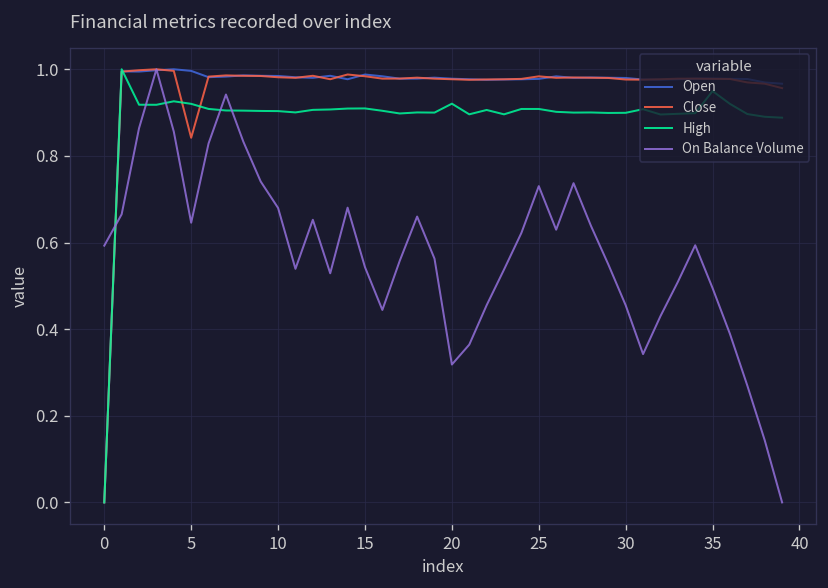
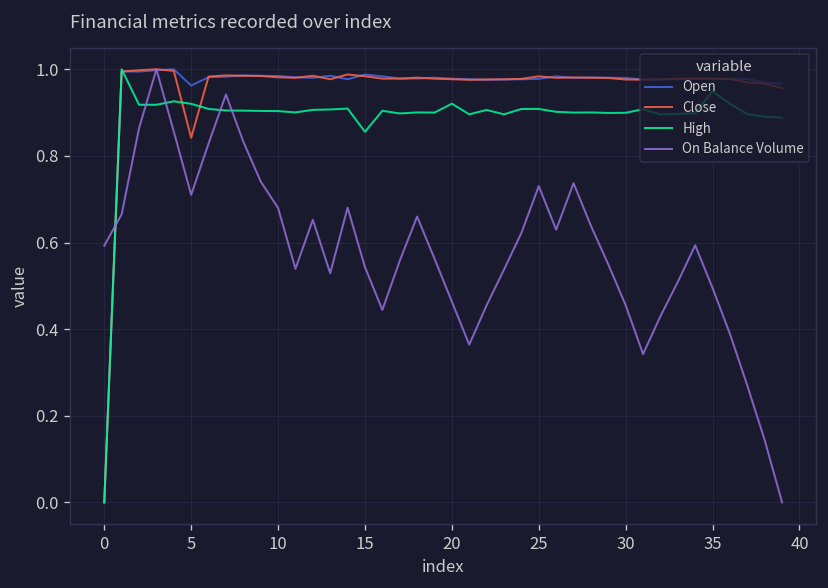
Open, 5: 1.00 -> 0.96
On Balance Volume, 5: 0.65 -> 0.71
High, 15: 0.91 -> 0.86
On Balance Volume, 20: 0.32 -> 0.46
